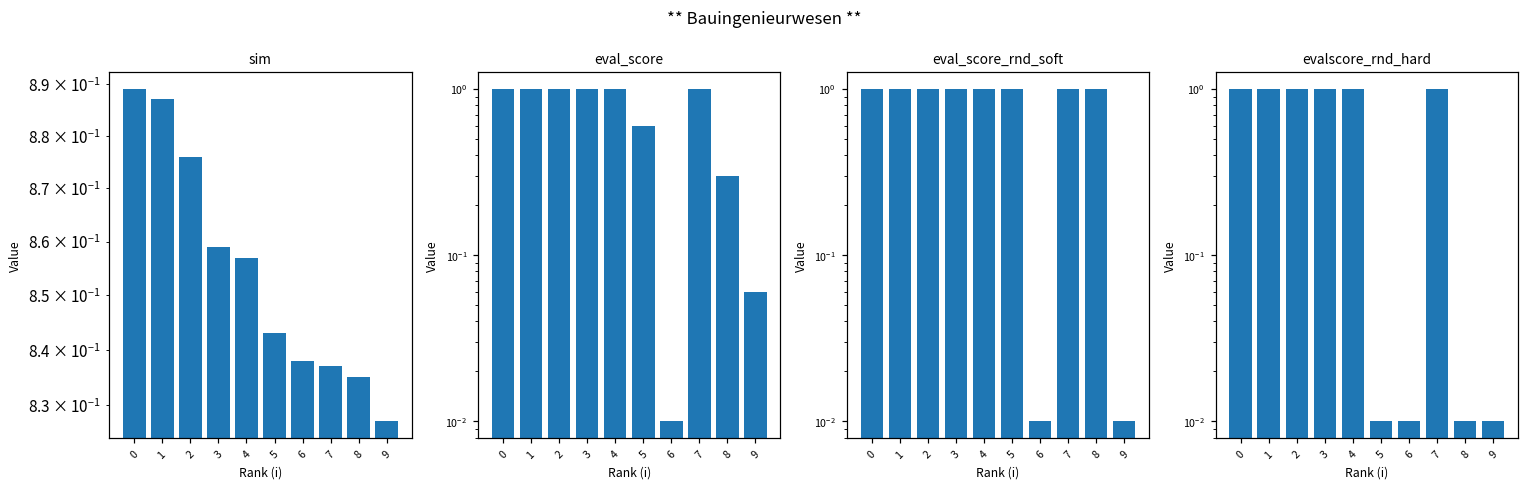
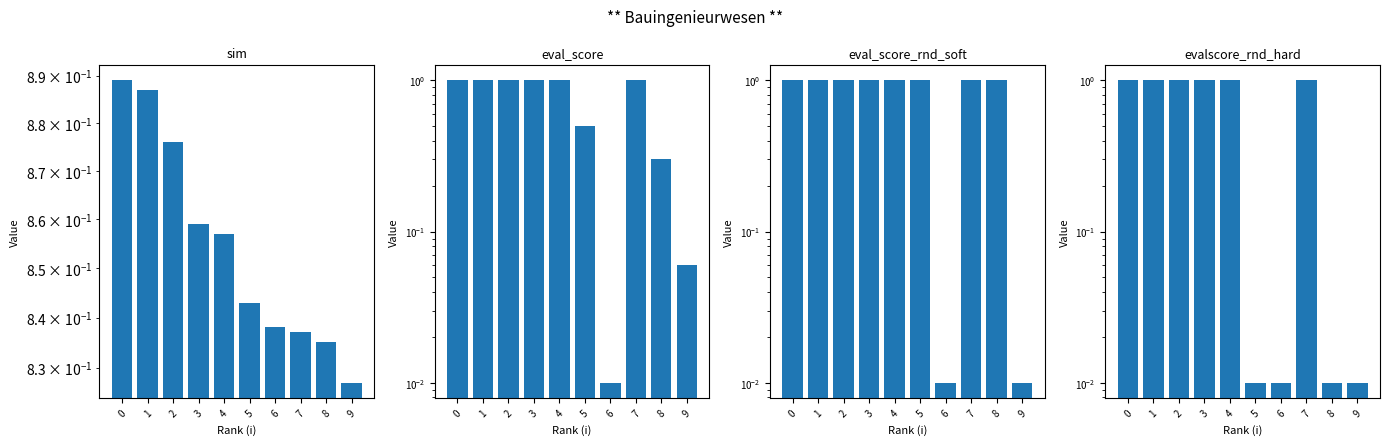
eval_score, 5: 0.6 -> 0.5
